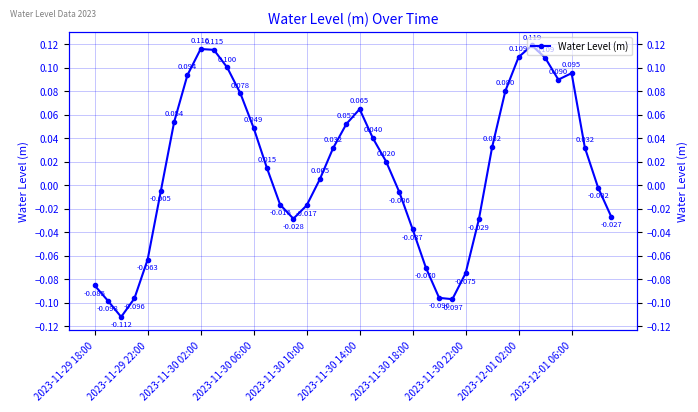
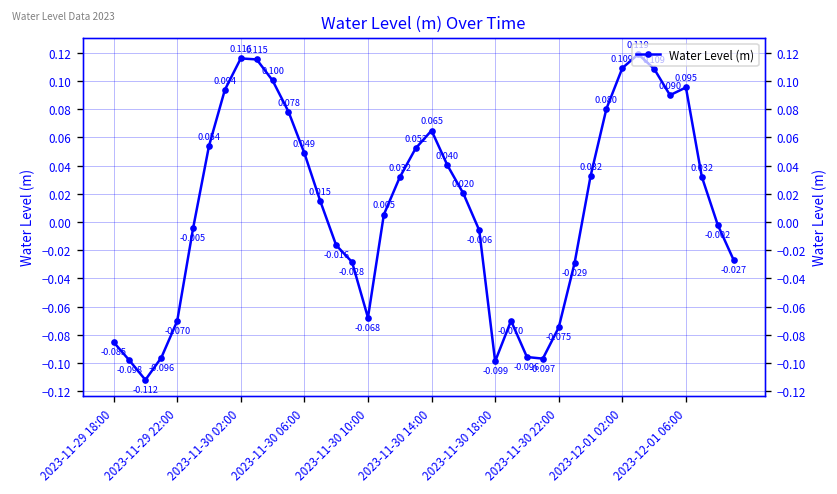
2023-11-29 22:00: -0.063 -> -0.070
2023-11-30 10:00: -0.017 -> -0.068
2023-11-30 18:00: -0.037 -> -0.099
